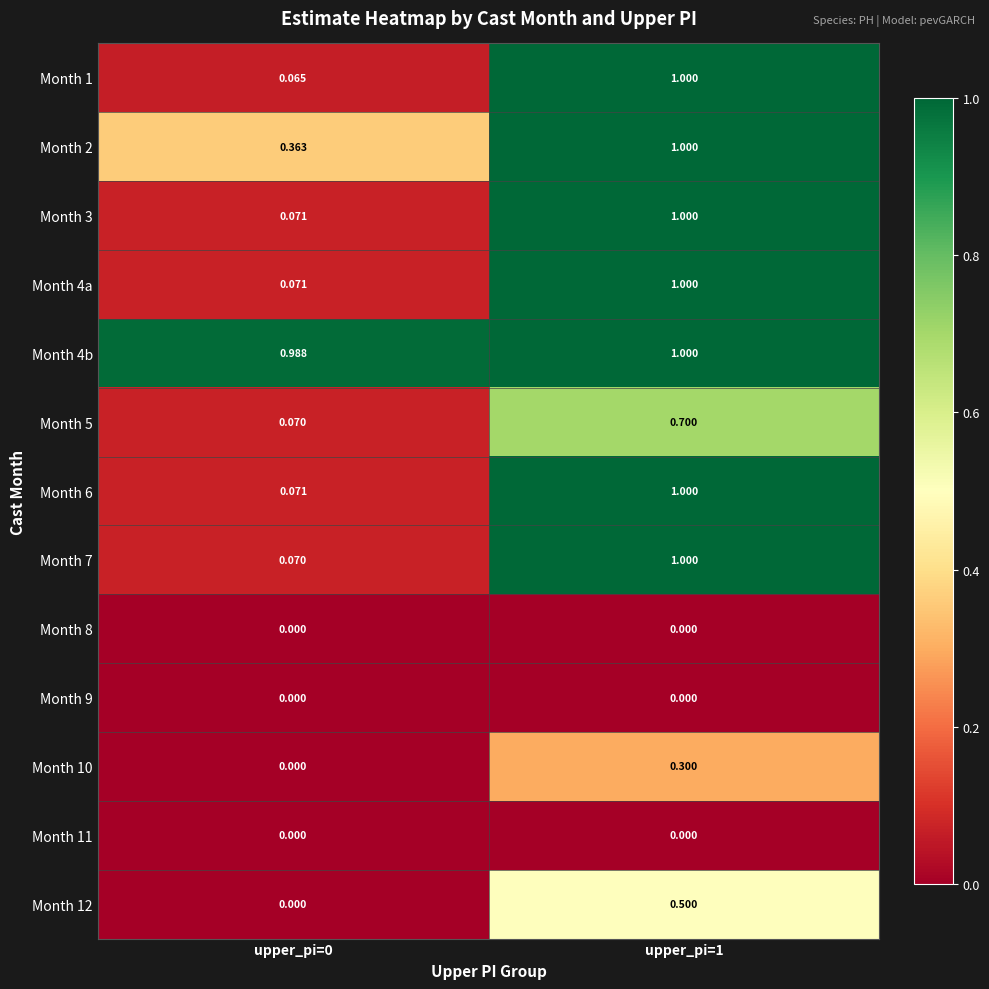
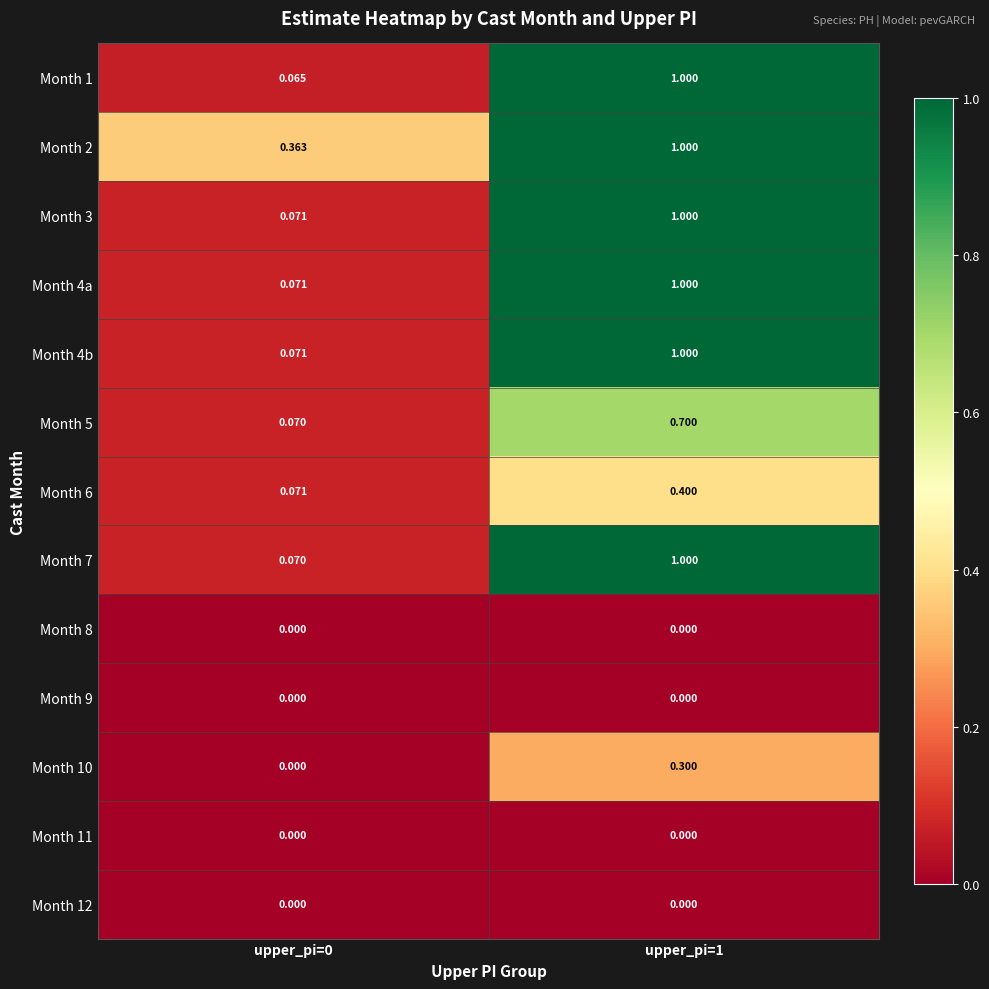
Month 4b, upper_pi=0: 0.988 -> 0.071
Month 6, upper_pi=1: 1.000 -> 0.400
Month 12, upper_pi=1: 0.500 -> 0.000
